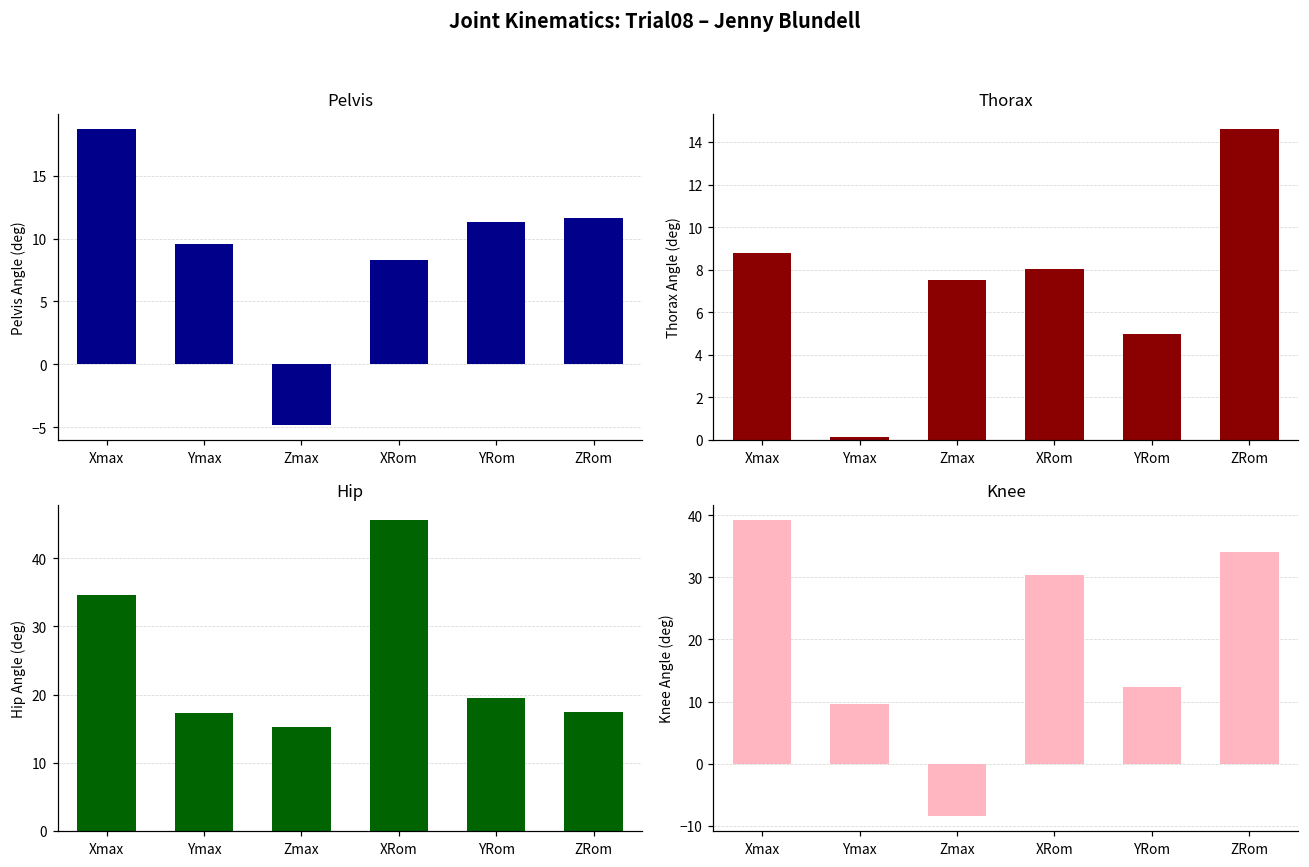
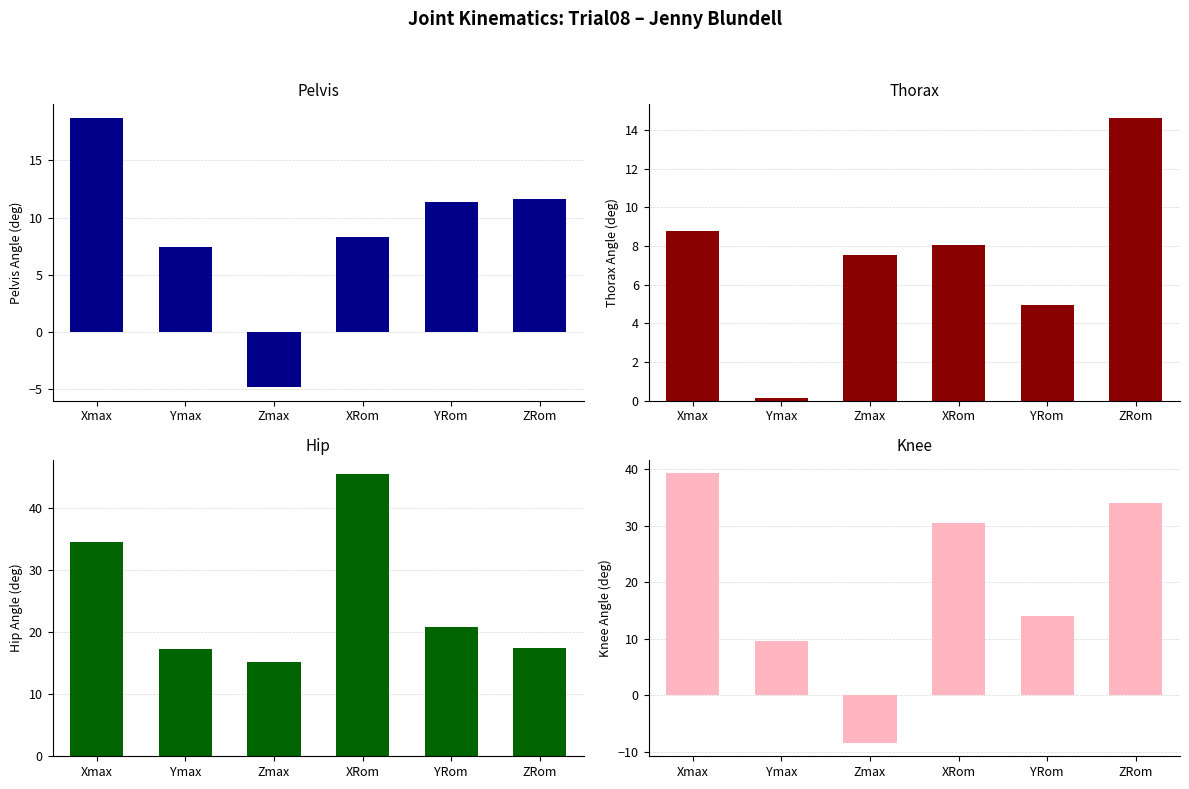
Pelvis, Ymax: 9.5 -> 7.4
Hip, YRom: 19 -> 21
Knee, YRom: 12 -> 14
